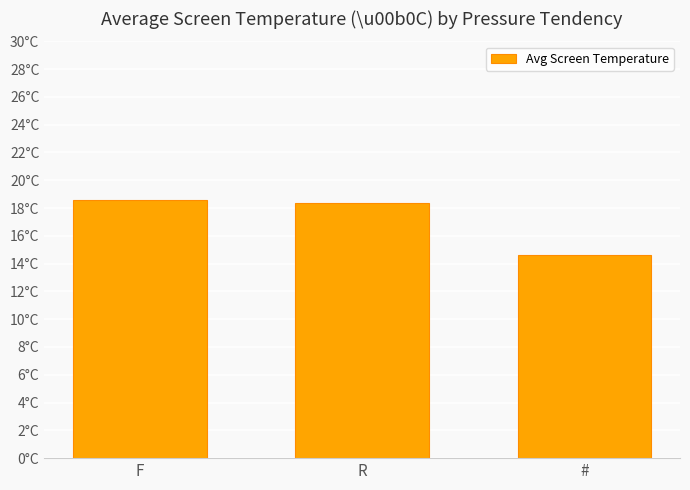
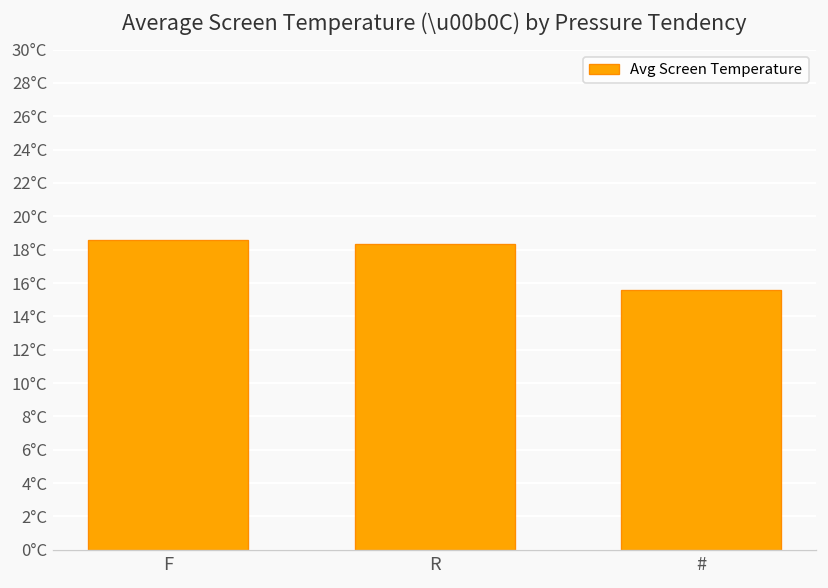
#: 14.6°C -> 15.6°C
